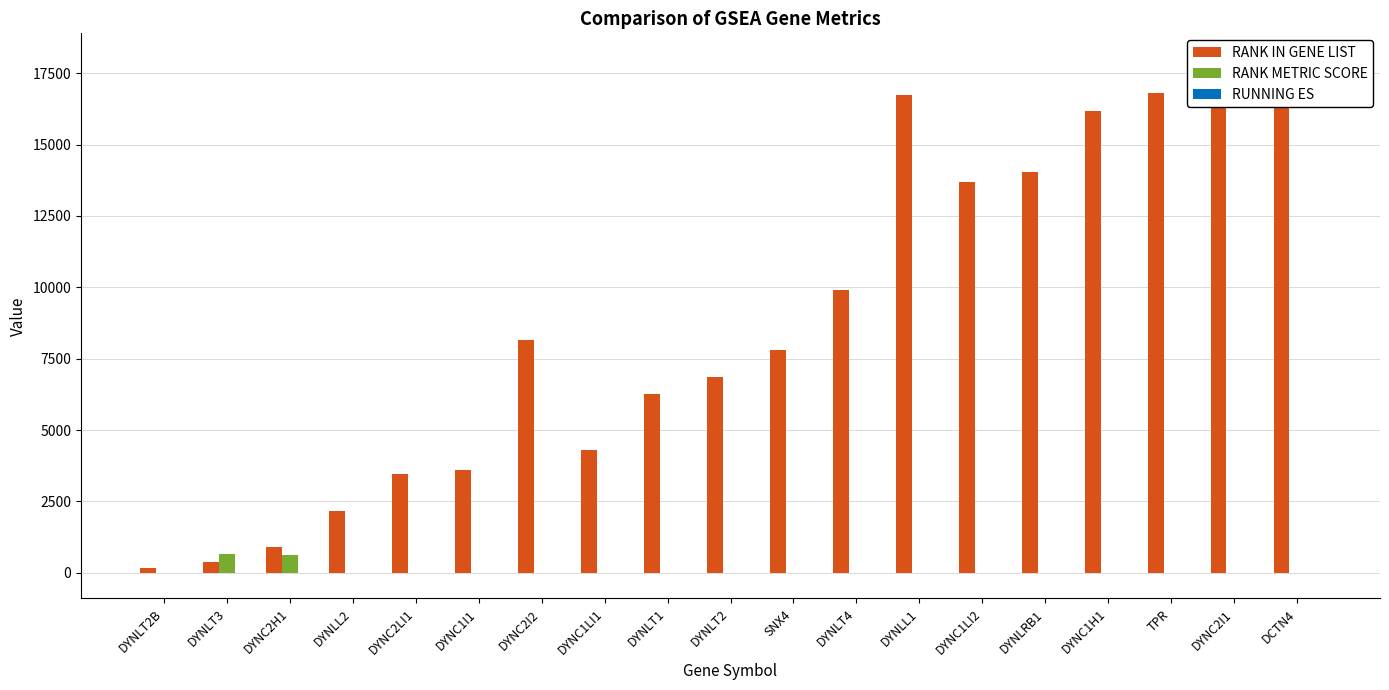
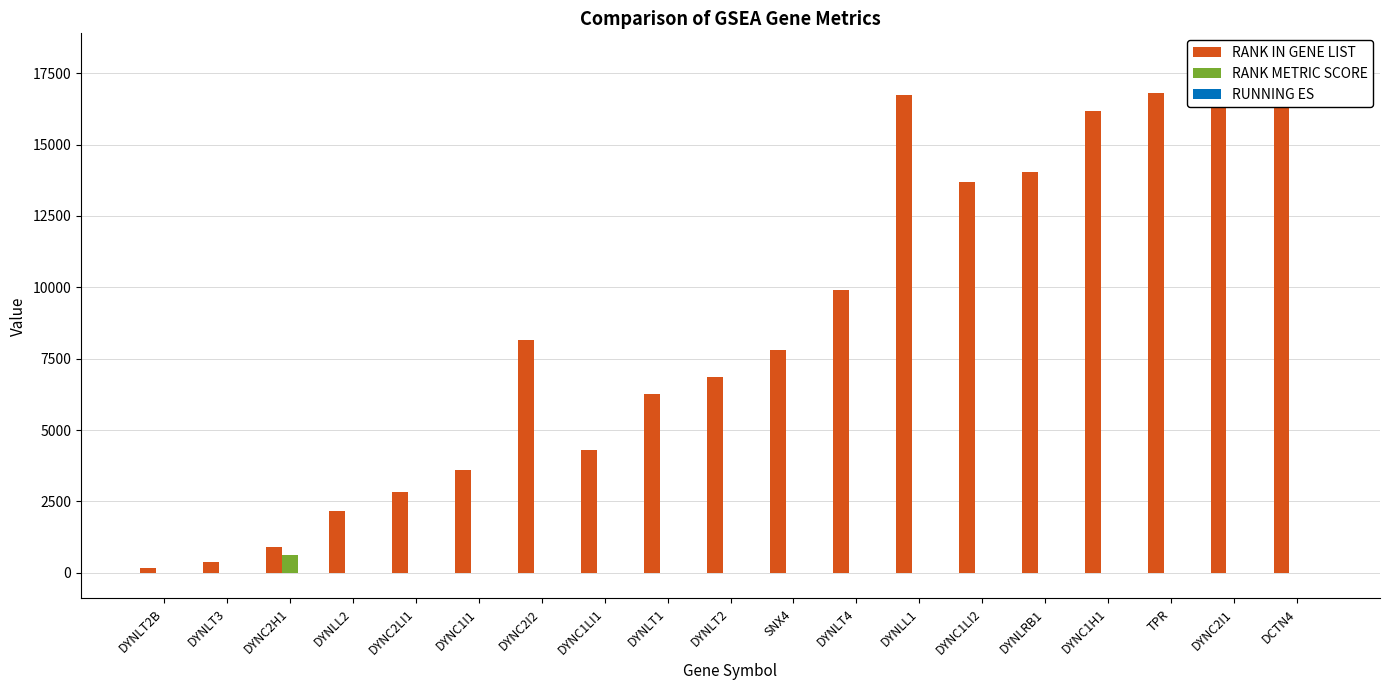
RANK METRIC SCORE, DYNLT3: 700 -> 0
RANK IN GENE LIST, DYNC2LI1: 3400 -> 2800
